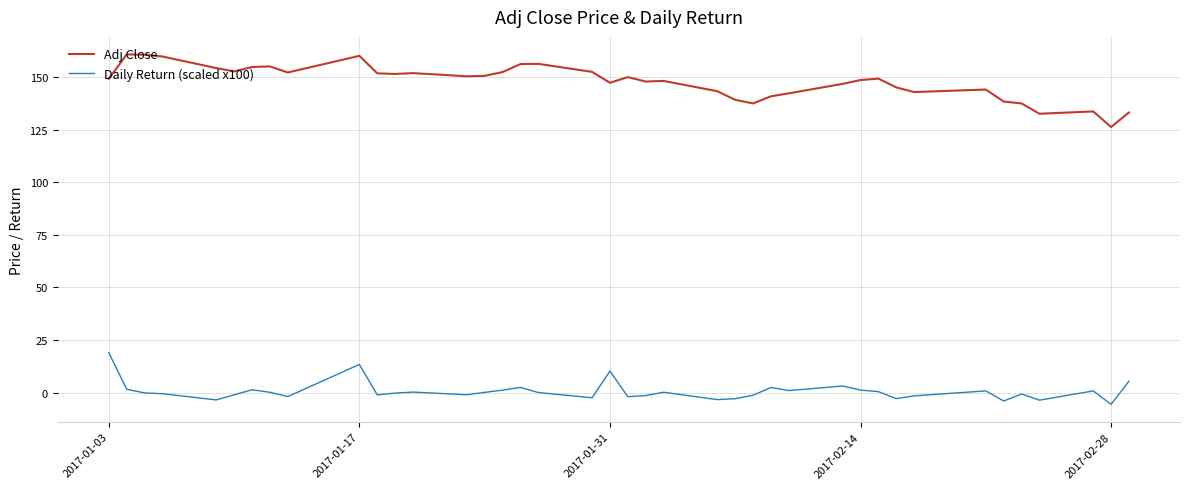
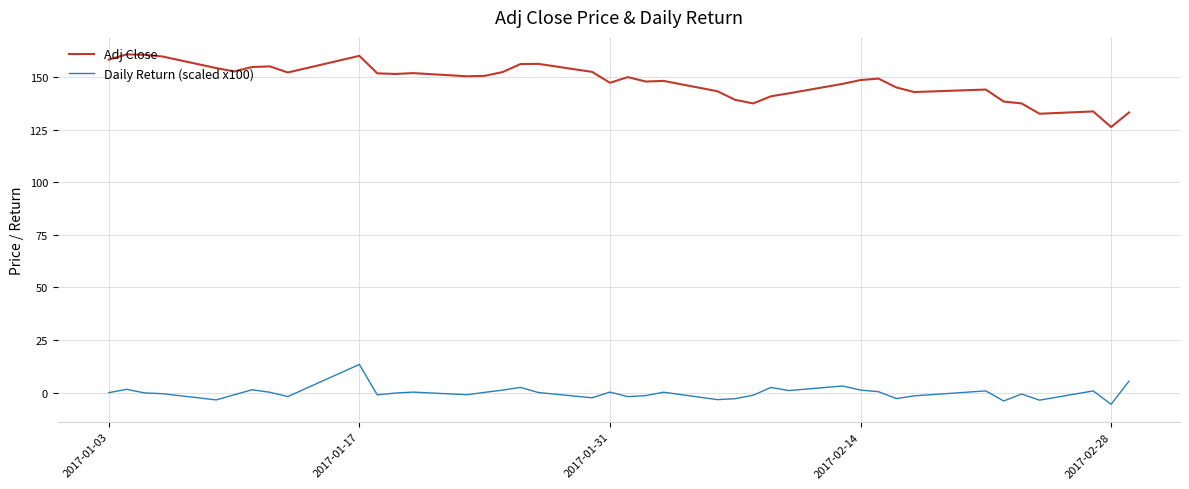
Adj Close, 2017-01-03: 149 -> 158
Daily Return (scaled x100), 2017-01-03: 19 -> 0
Daily Return (scaled x100), 2017-01-31: 10 -> 0
